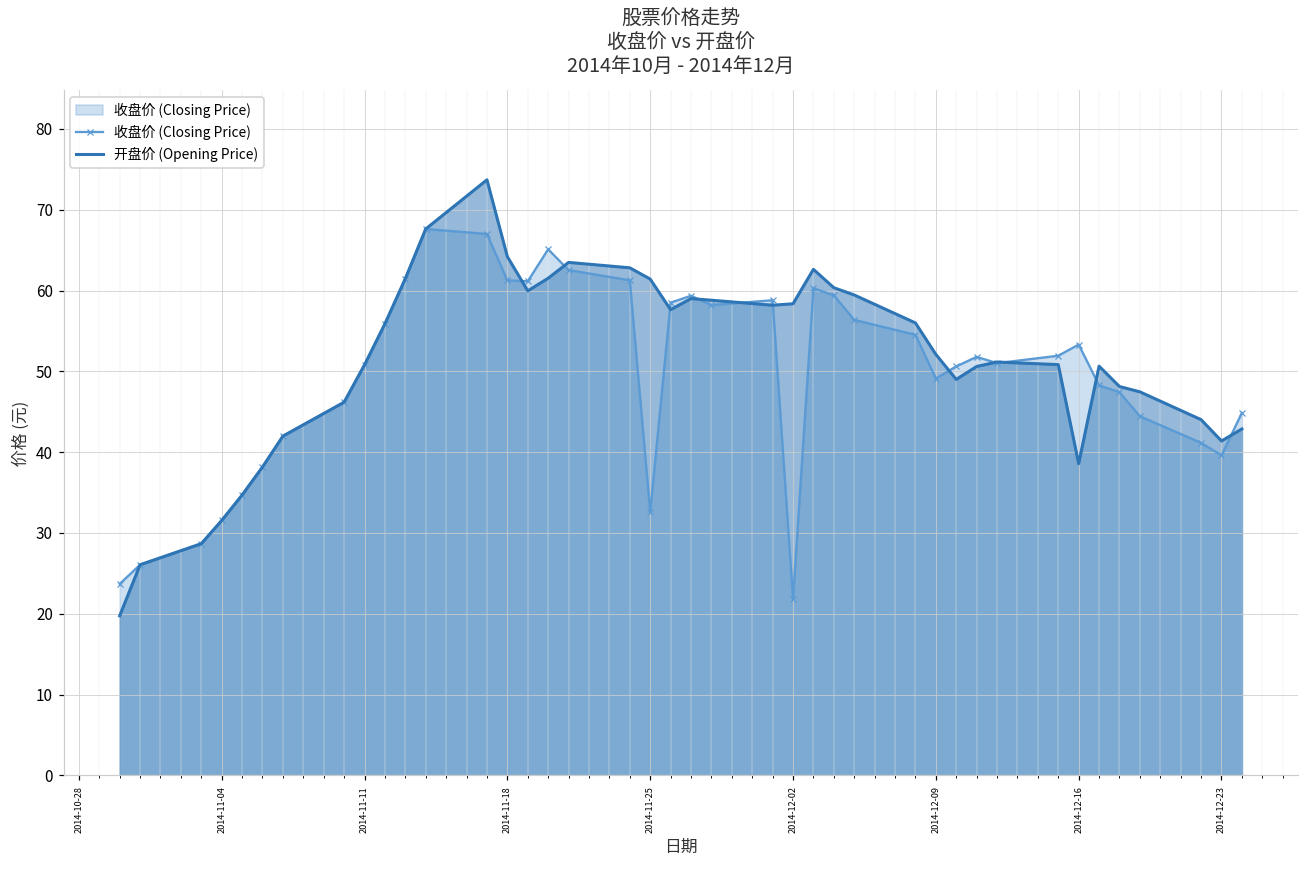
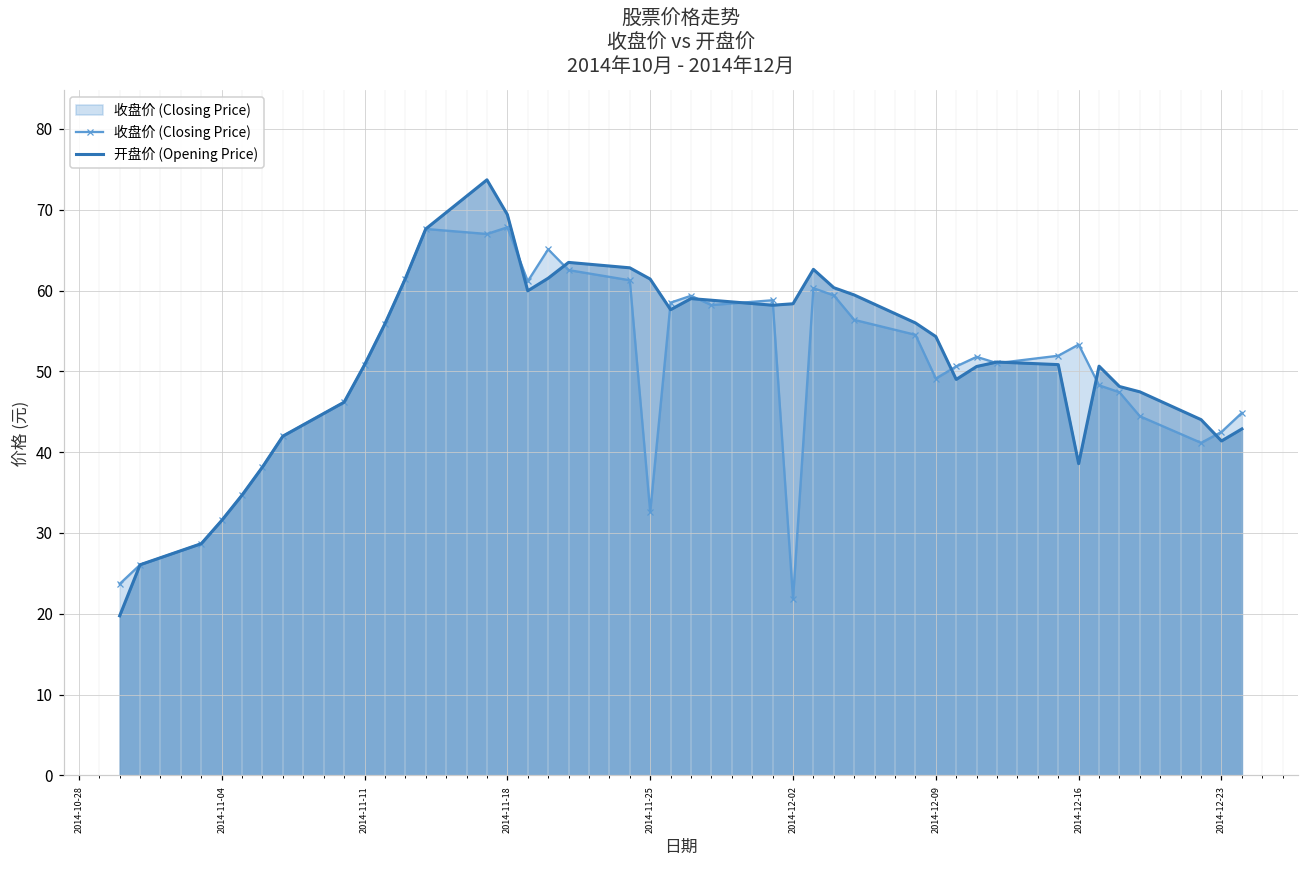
收盘价 (Closing Price), 2014-11-18: 61 -> 68
开盘价 (Opening Price), 2014-11-18: 64 -> 69
开盘价 (Opening Price), 2014-12-09: 52 -> 54
收盘价 (Closing Price), 2014-12-23: 40 -> 43
